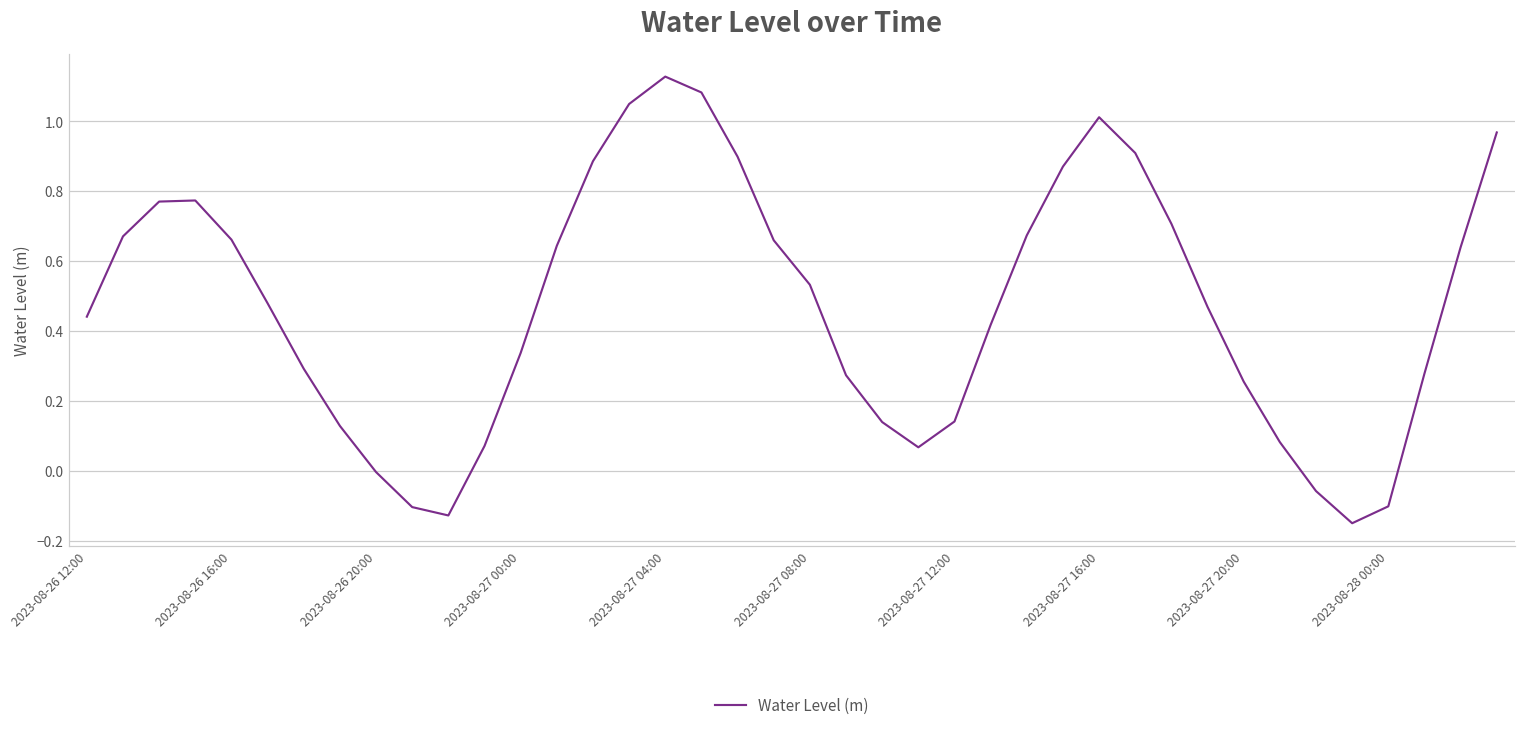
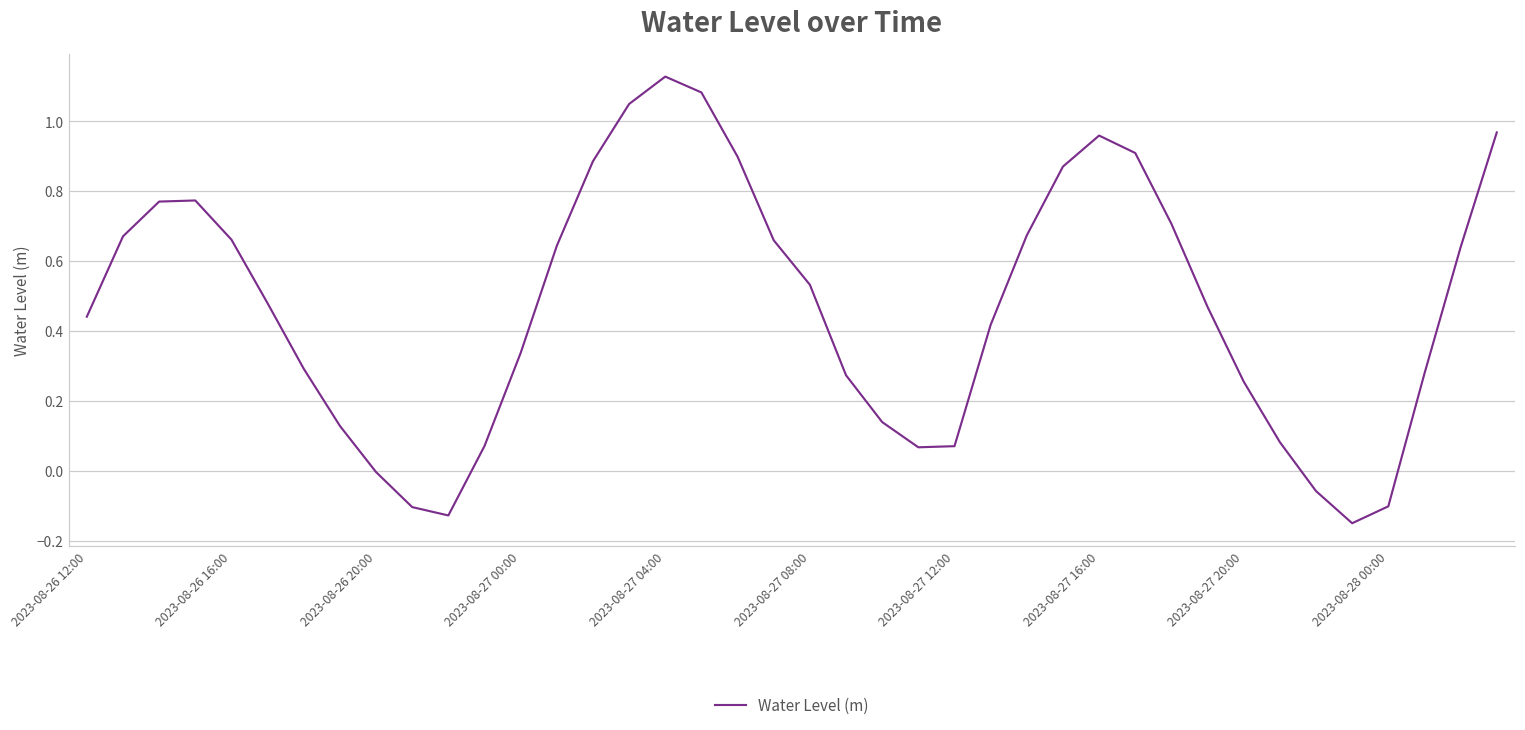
2023-08-27 12:00: 0.14 -> 0.07
2023-08-27 16:00: 1.01 -> 0.96
